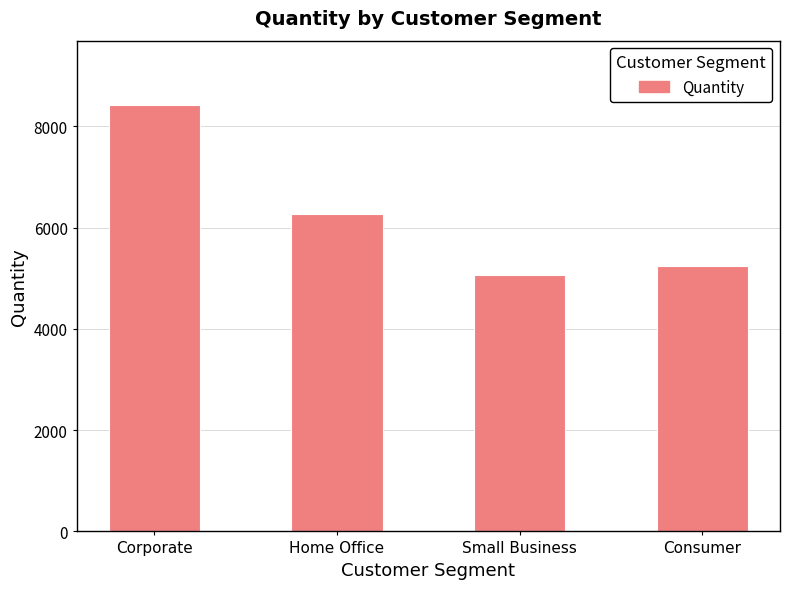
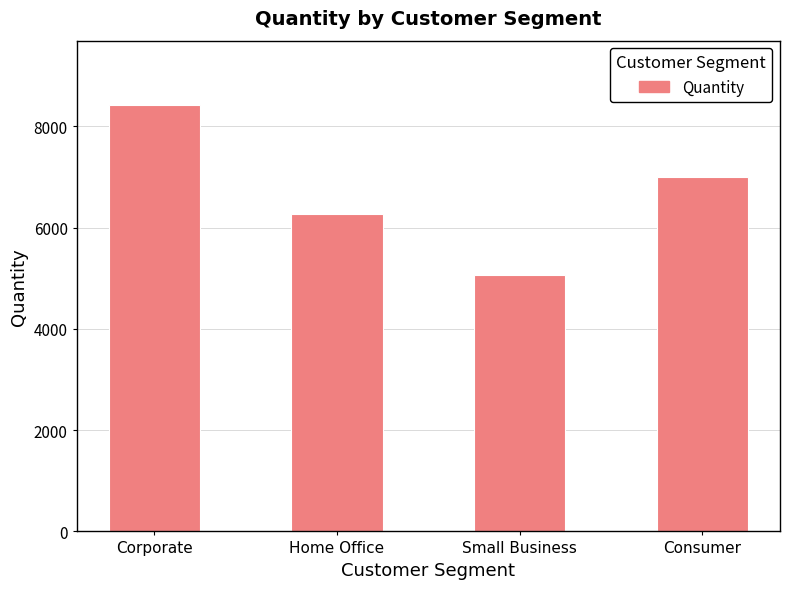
Consumer: 5200 -> 7000
